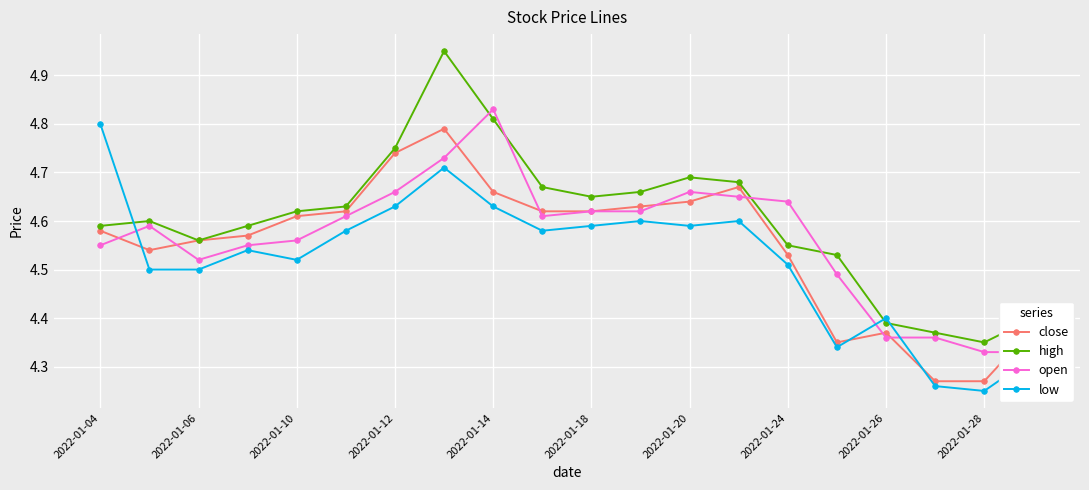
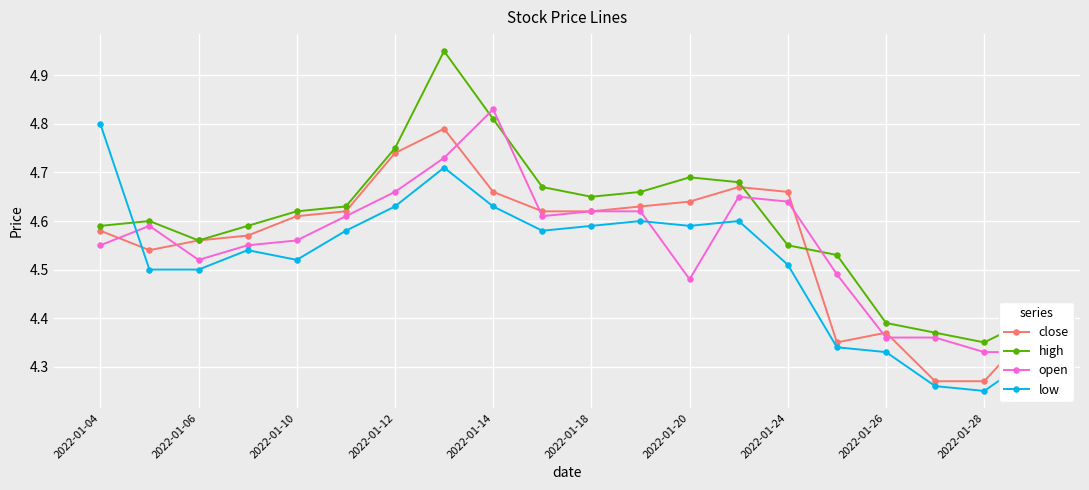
open, 2022-01-20: 4.66 -> 4.48
close, 2022-01-24: 4.53 -> 4.66
low, 2022-01-26: 4.40 -> 4.33
